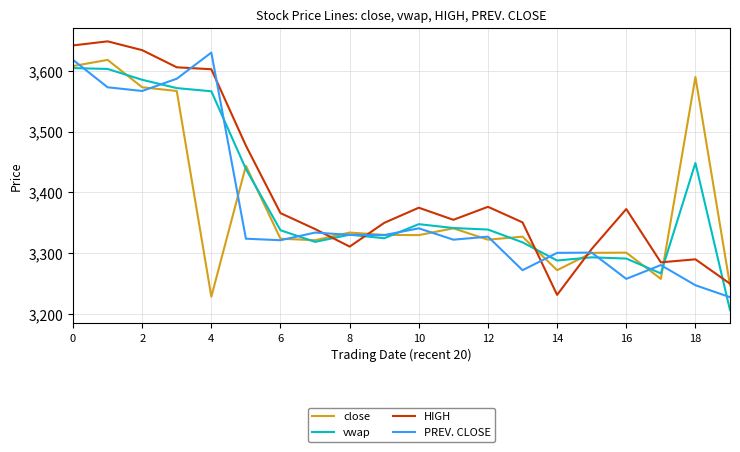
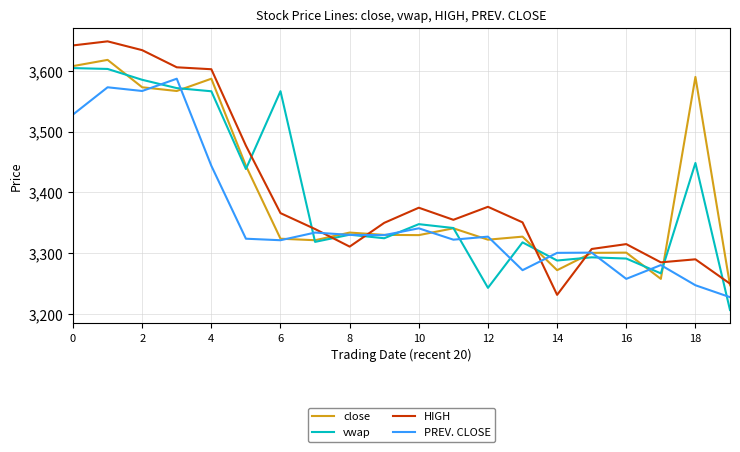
PREV. CLOSE, 0: 3,620 -> 3,530
close, 4: 3,230 -> 3,590
PREV. CLOSE, 4: 3,630 -> 3,440
vwap, 6: 3,340 -> 3,570
vwap, 12: 3,340 -> 3,240
HIGH, 16: 3,370 -> 3,320
